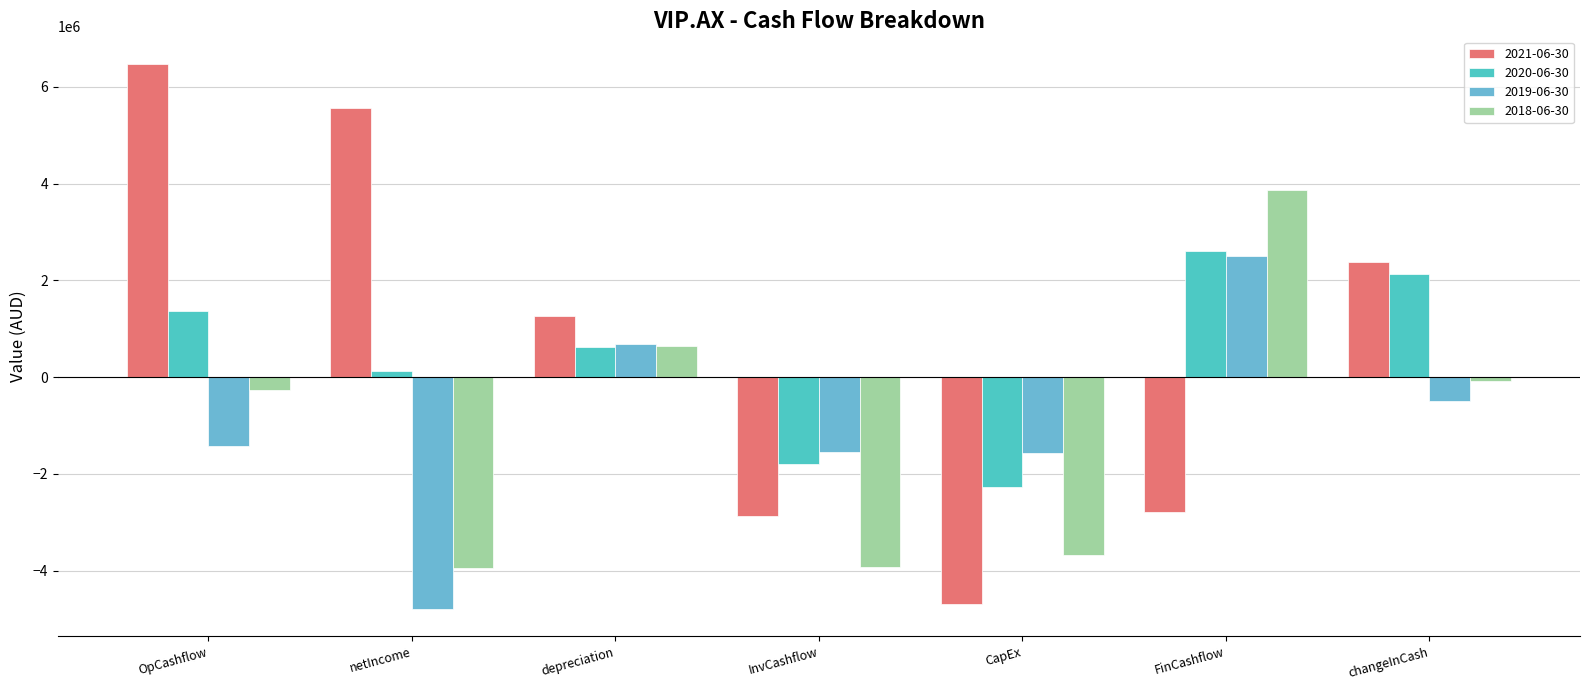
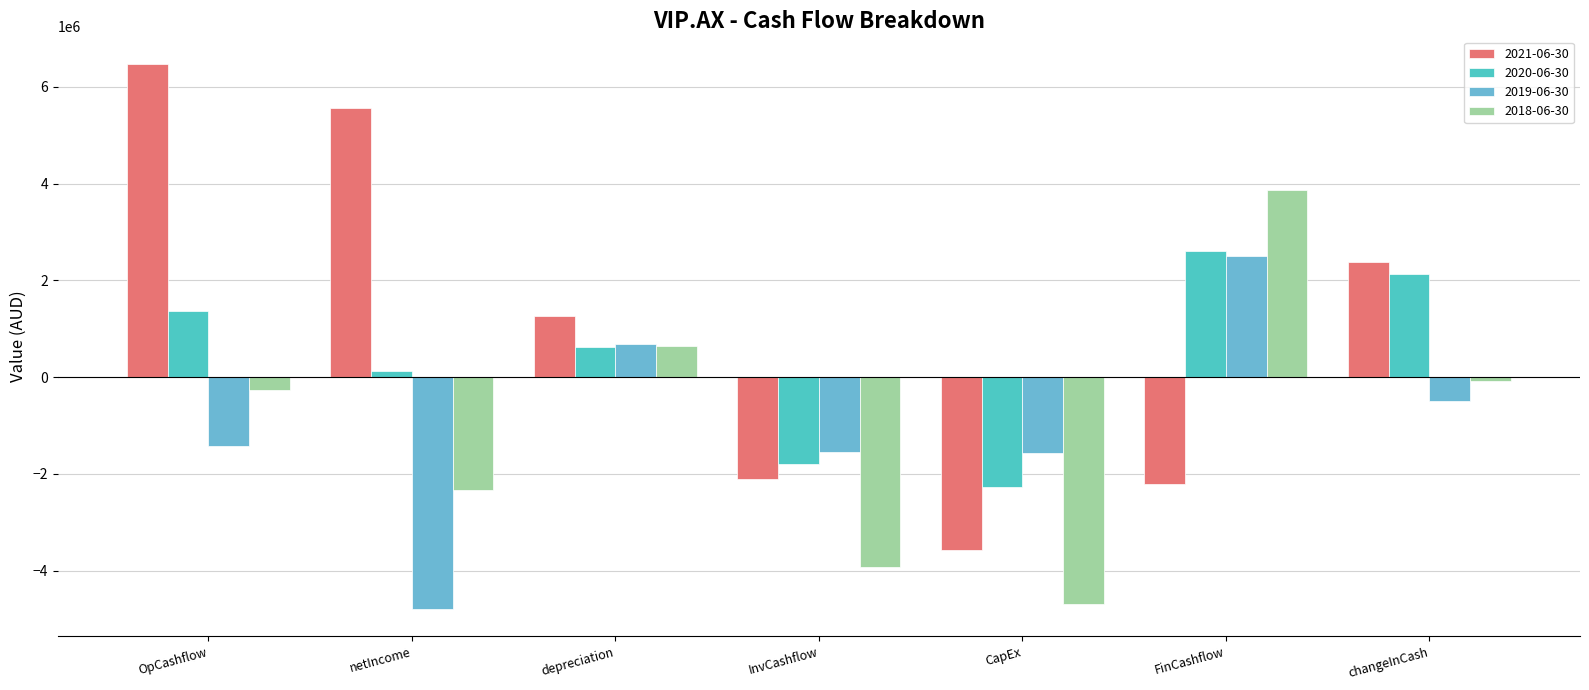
2018-06-30, netIncome: -3900000 -> -2300000
2021-06-30, InvCashflow: -2900000 -> -2100000
2021-06-30, CapEx: -4700000 -> -3600000
2018-06-30, CapEx: -3700000 -> -4700000
2021-06-30, FinCashflow: -2800000 -> -2200000
